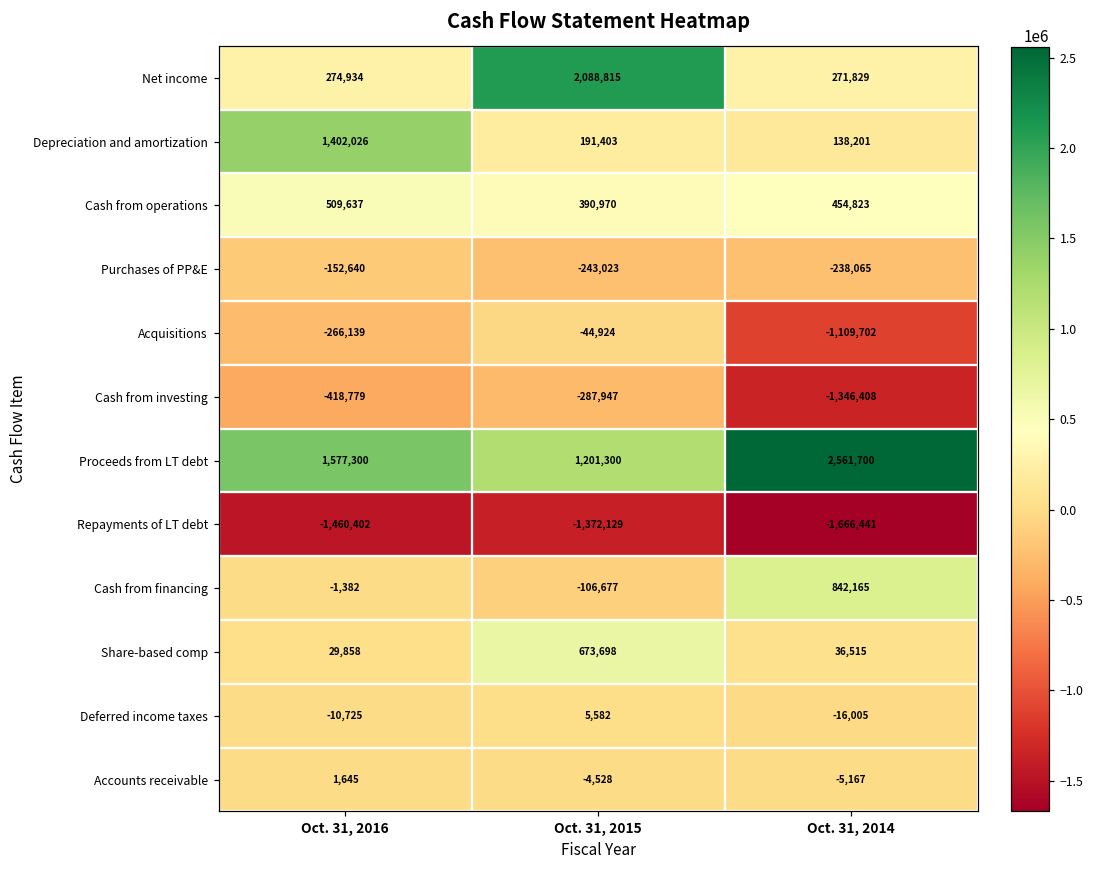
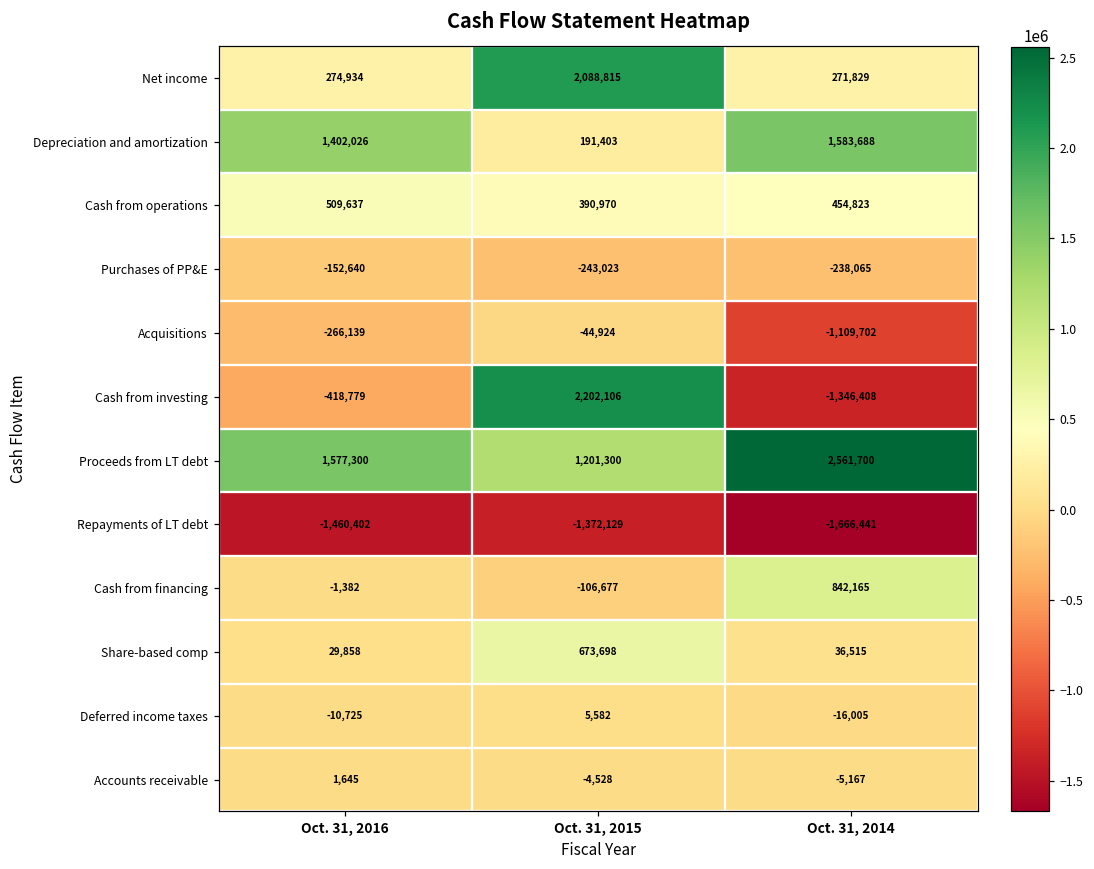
Depreciation and amortization, Oct. 31, 2014: 138,201 -> 1,583,688
Cash from investing, Oct. 31, 2015: -287,947 -> 2,202,106
